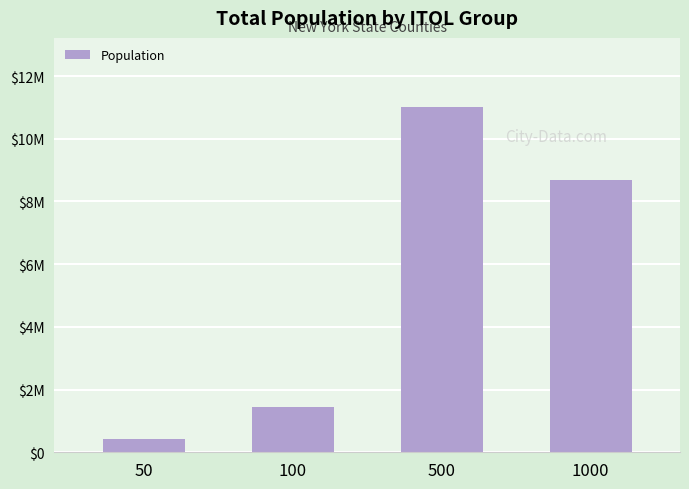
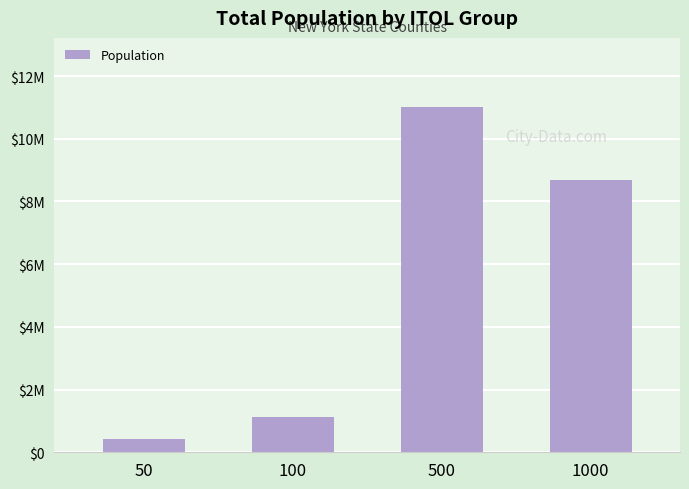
100: $1500000 -> $1100000
